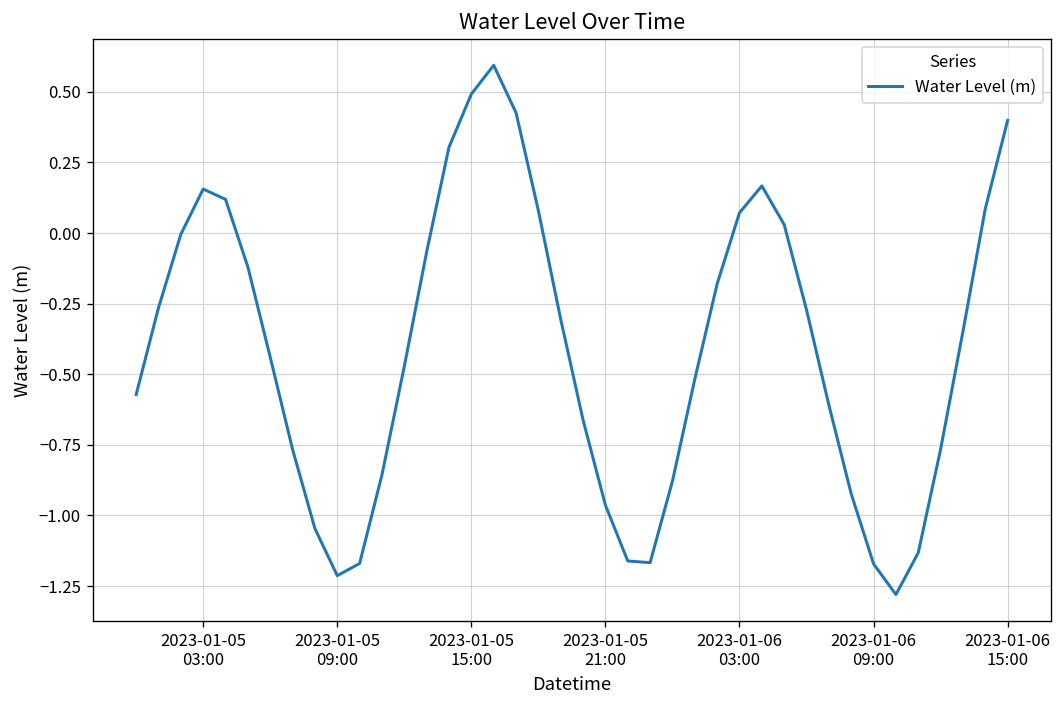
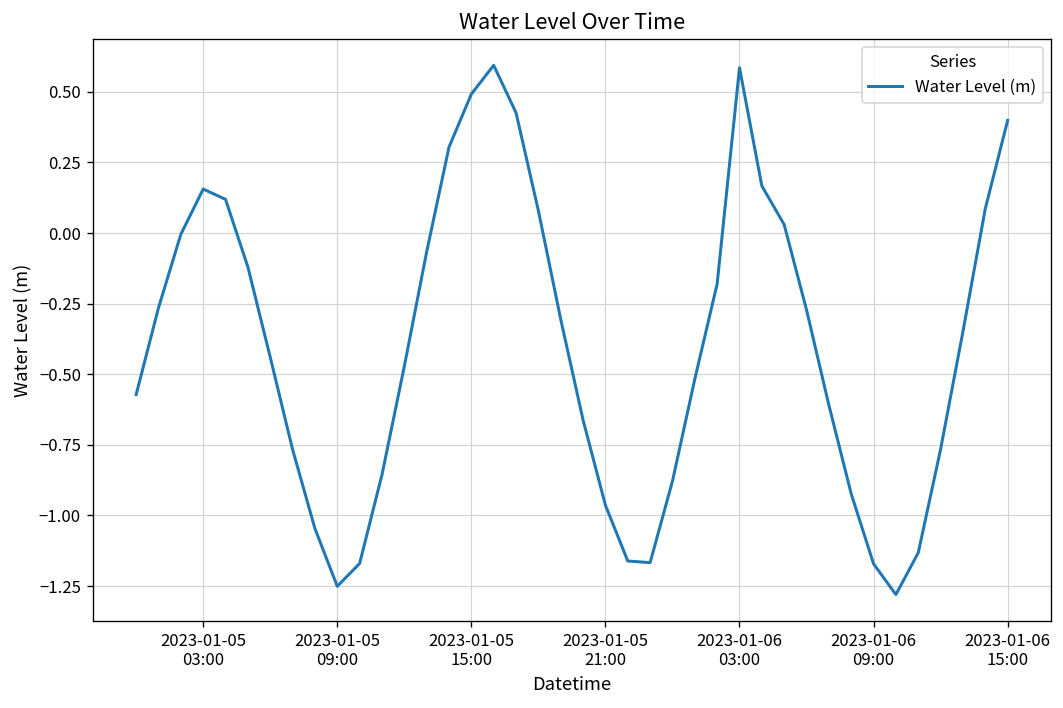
2023-01-05 09:00: -1.21 -> -1.25
2023-01-06 03:00: 0.07 -> 0.59
